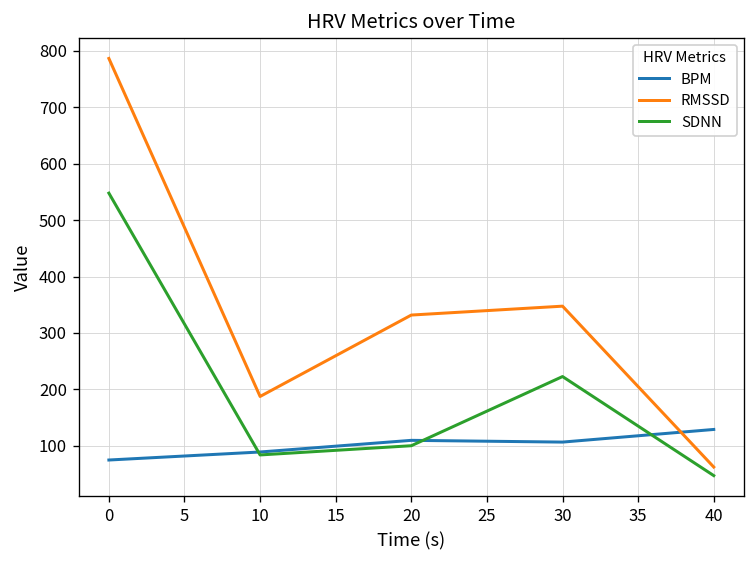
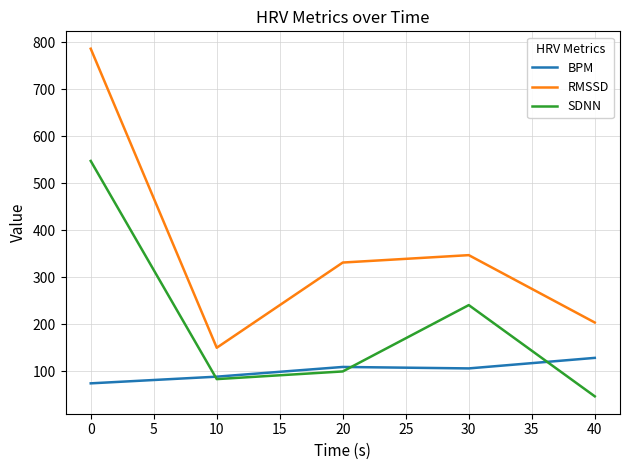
RMSSD, 10: 190 -> 150
SDNN, 30: 220 -> 240
RMSSD, 40: 60 -> 200
